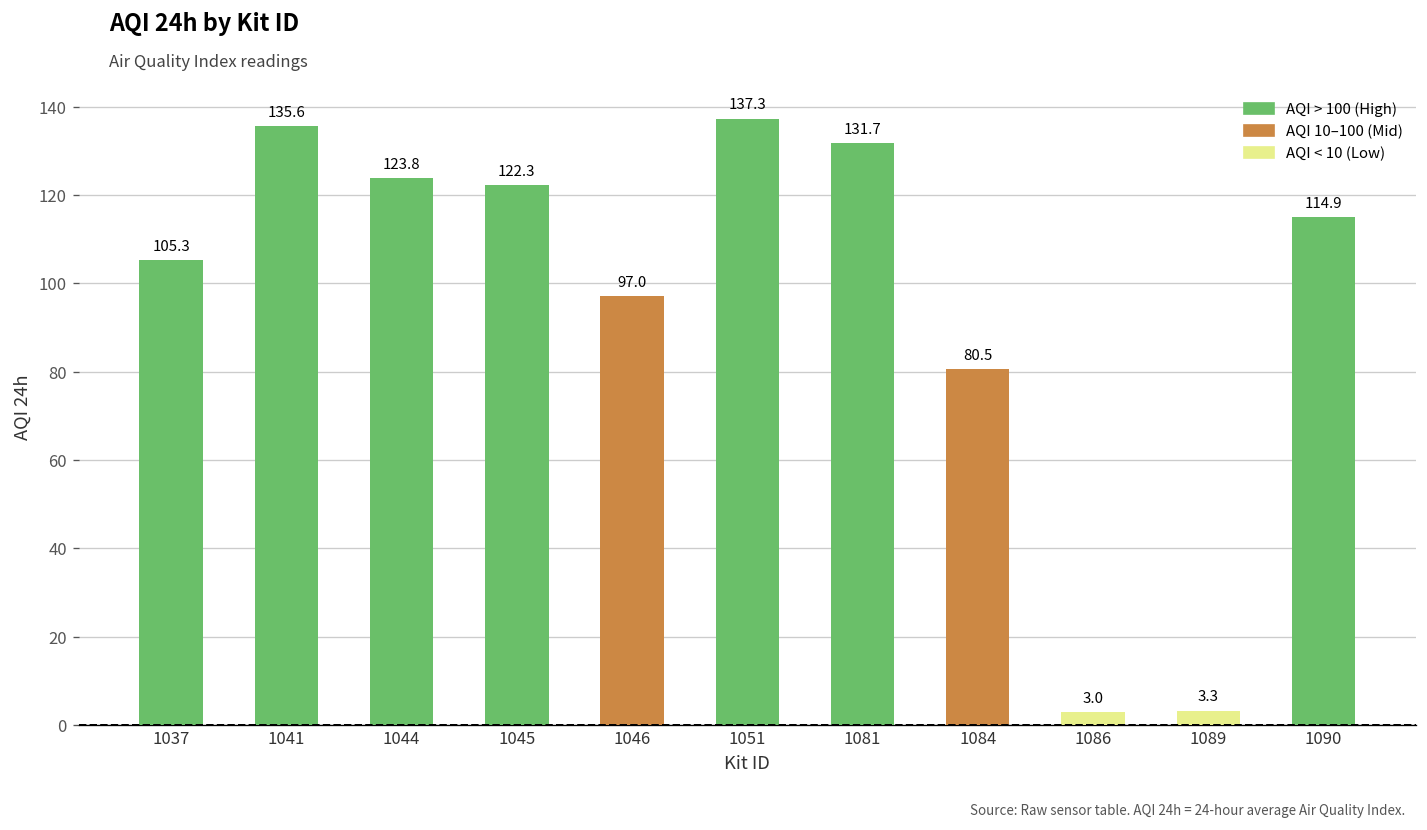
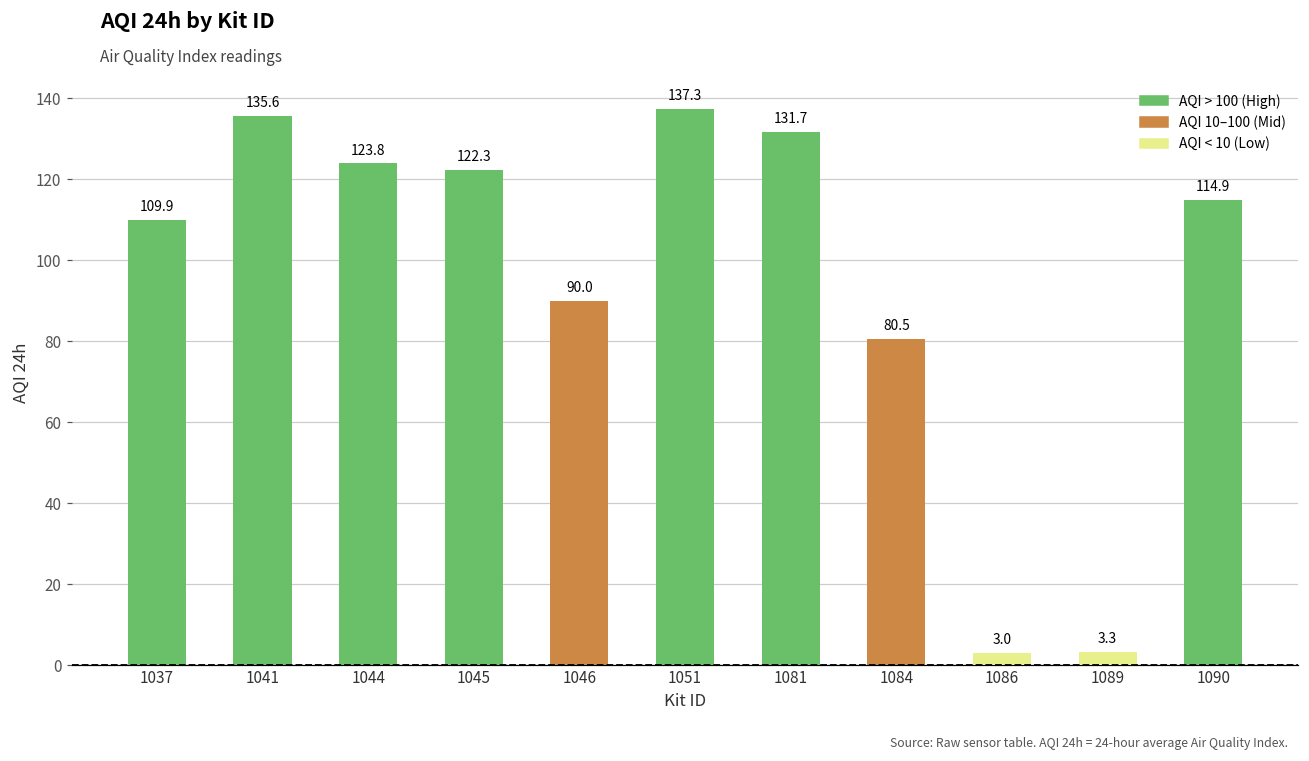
1037: 105.3 -> 109.9
1046: 97.0 -> 90.0
